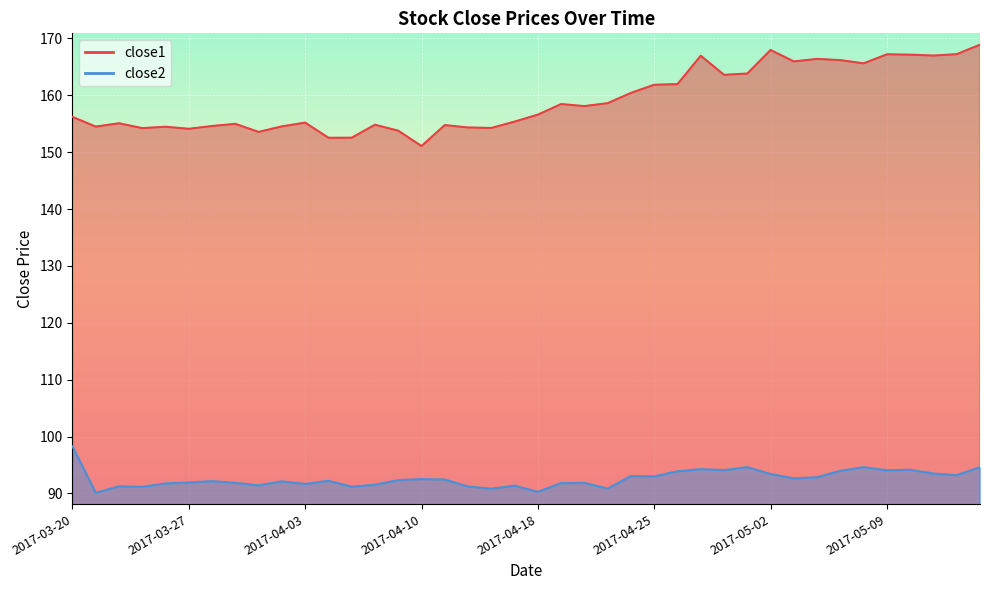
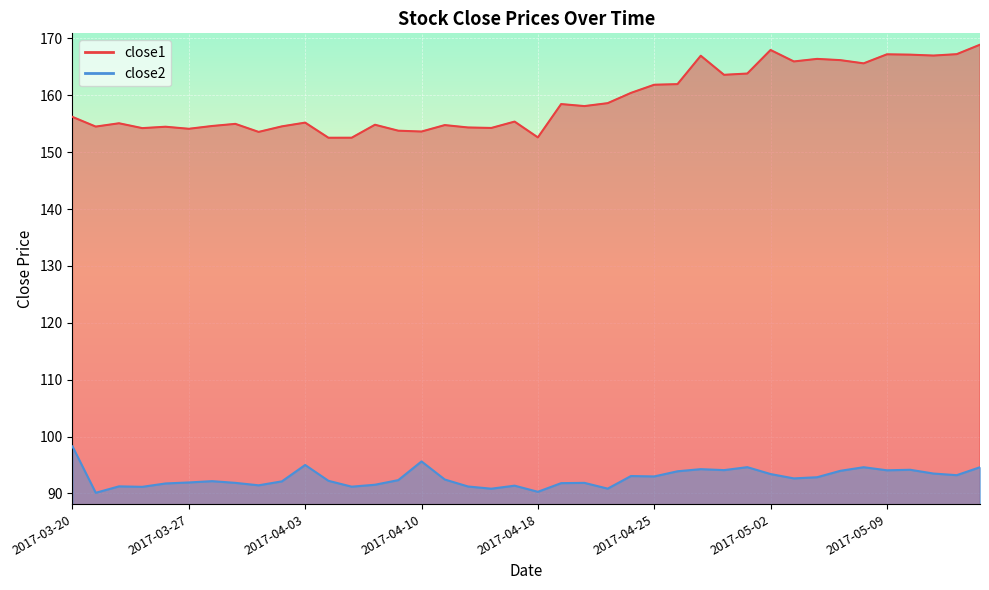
close2, 2017-04-03: 92 -> 95
close1, 2017-04-10: 151 -> 154
close2, 2017-04-10: 93 -> 96
close1, 2017-04-18: 157 -> 153
